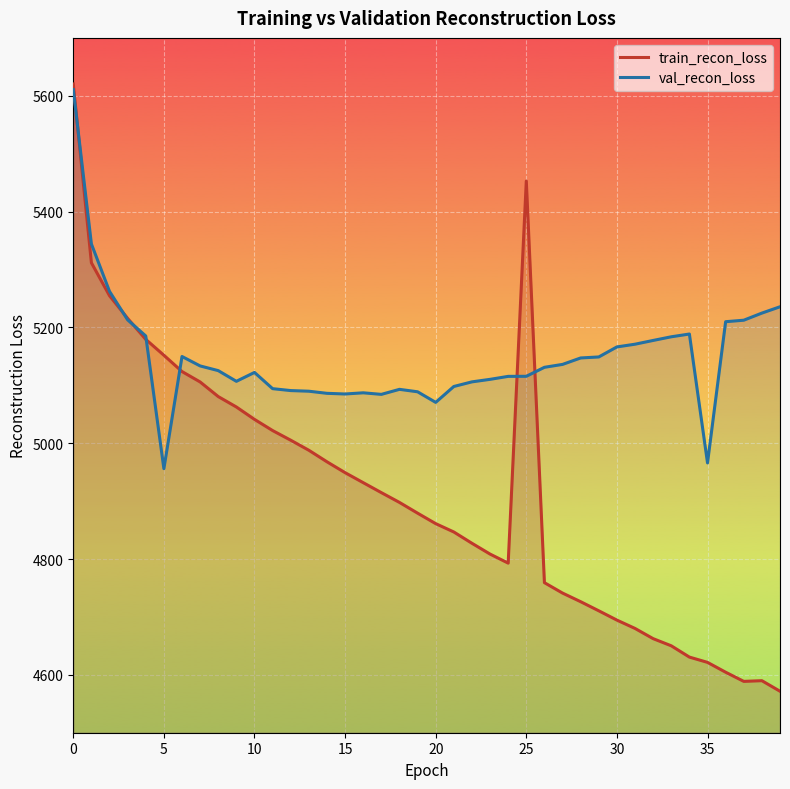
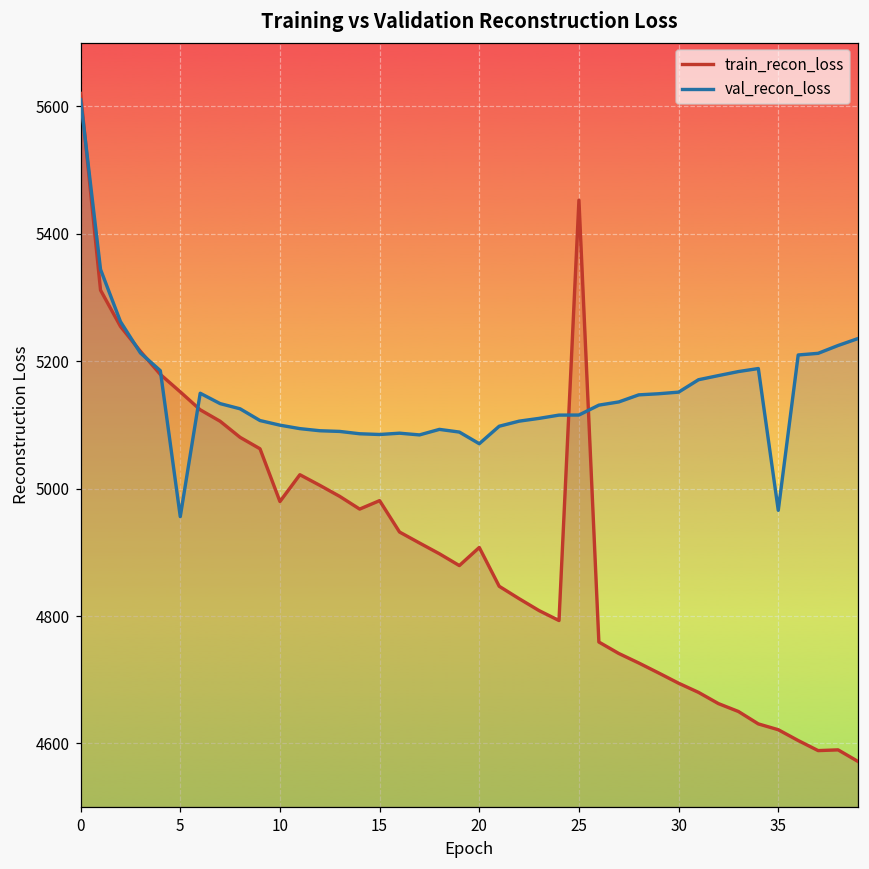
train_recon_loss, 10: 5040 -> 4980
val_recon_loss, 10: 5120 -> 5100
train_recon_loss, 15: 4950 -> 4980
train_recon_loss, 20: 4860 -> 4910
val_recon_loss, 30: 5170 -> 5150
